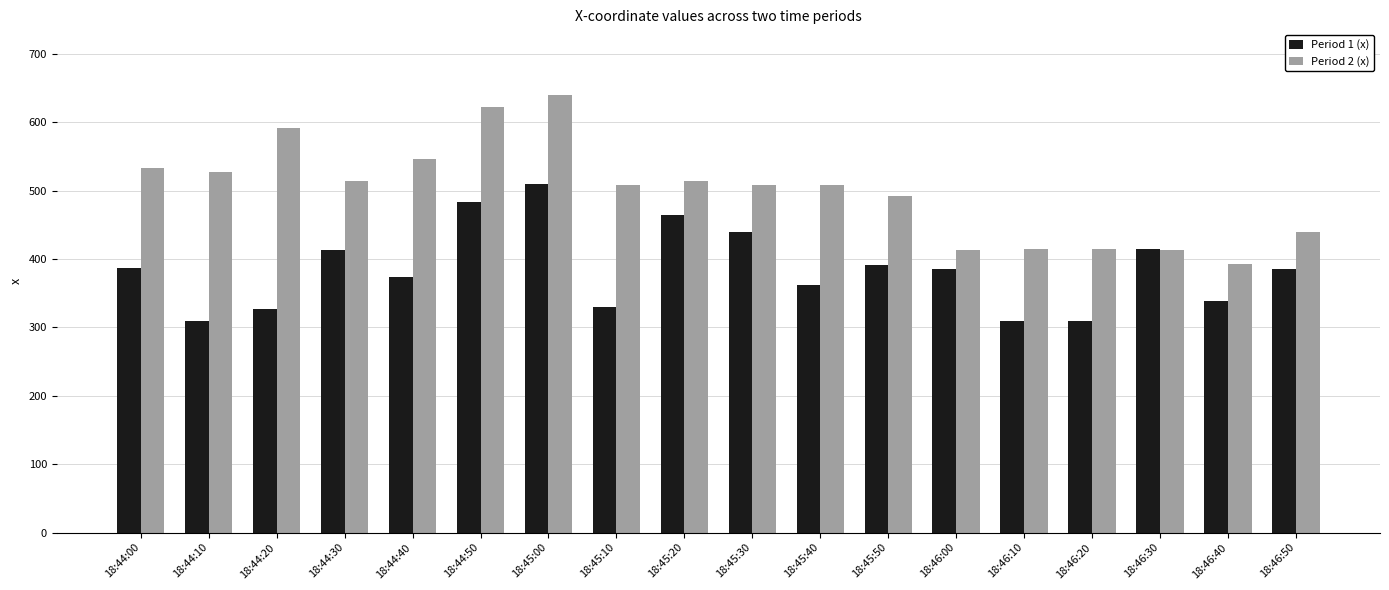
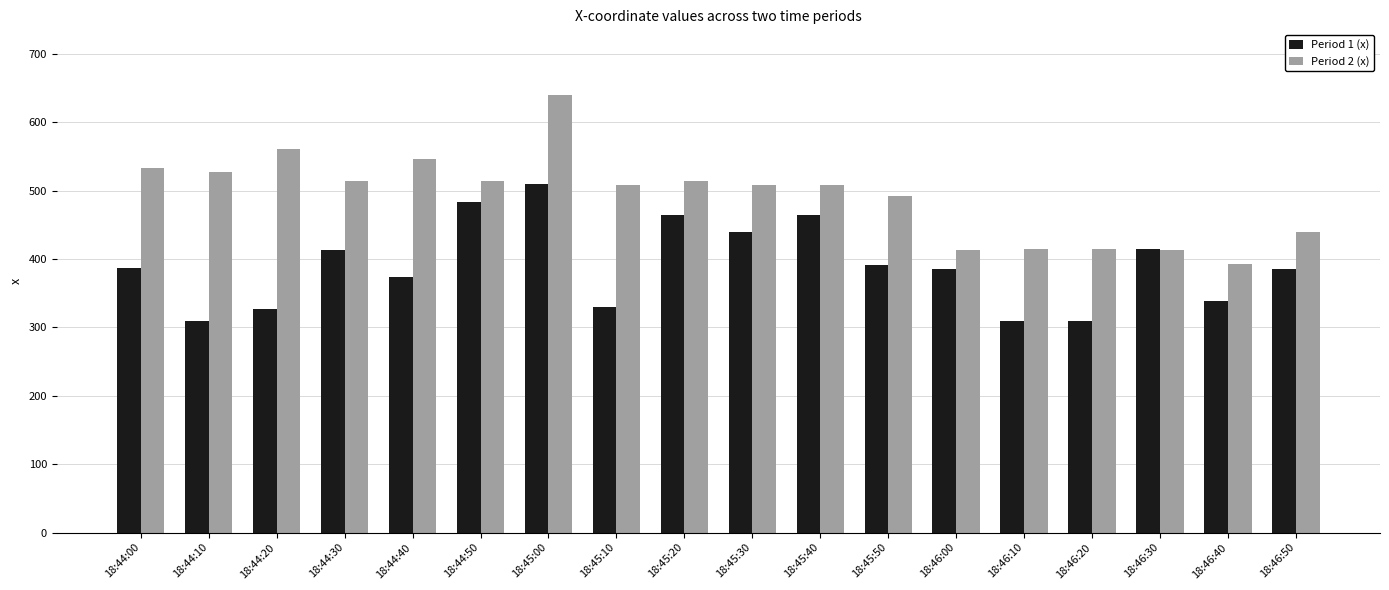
Period 2 (x), 18:44:20: 590 -> 560
Period 2 (x), 18:44:50: 620 -> 510
Period 1 (x), 18:45:40: 360 -> 460
